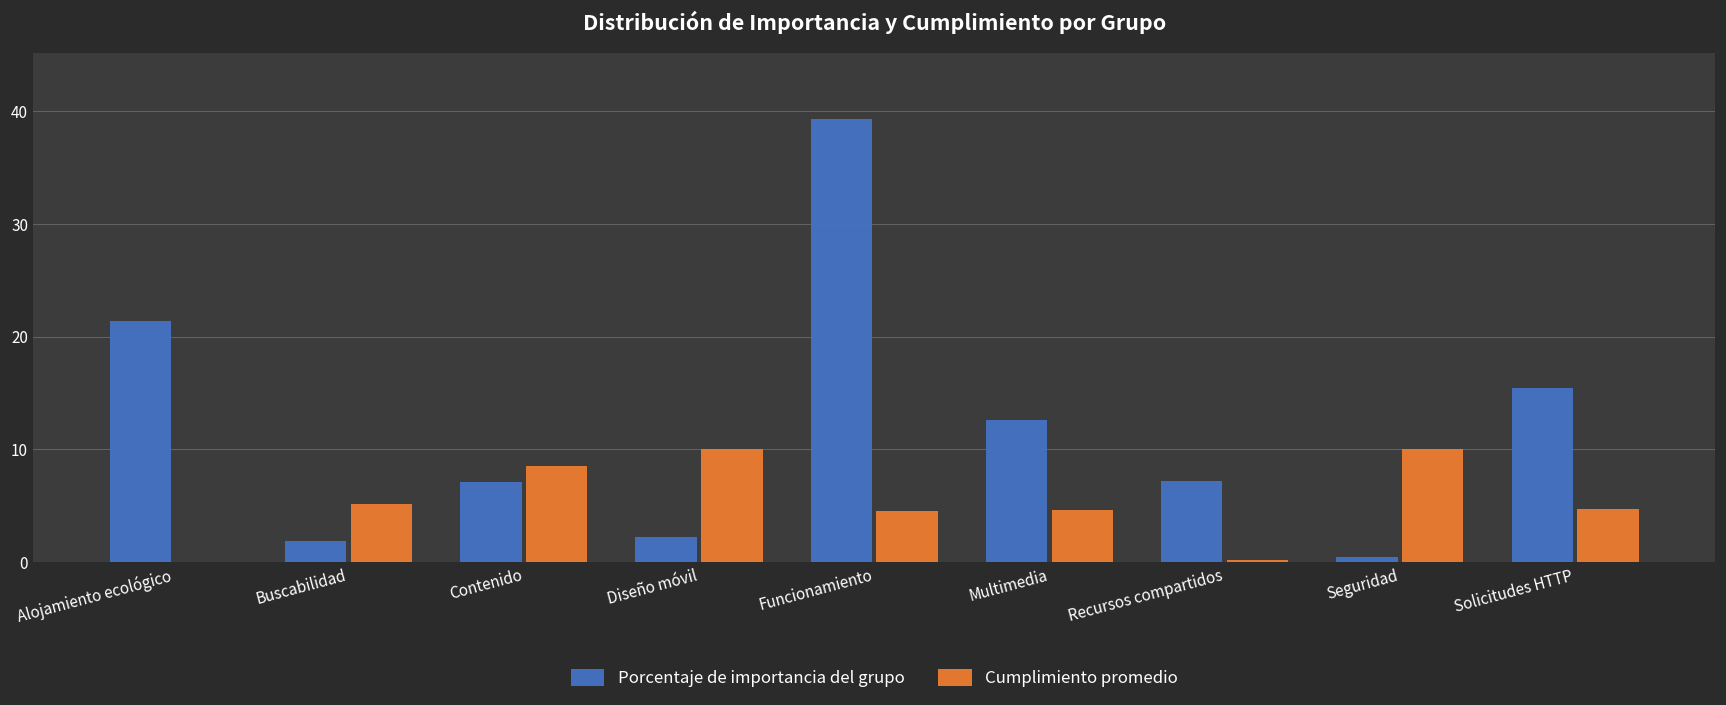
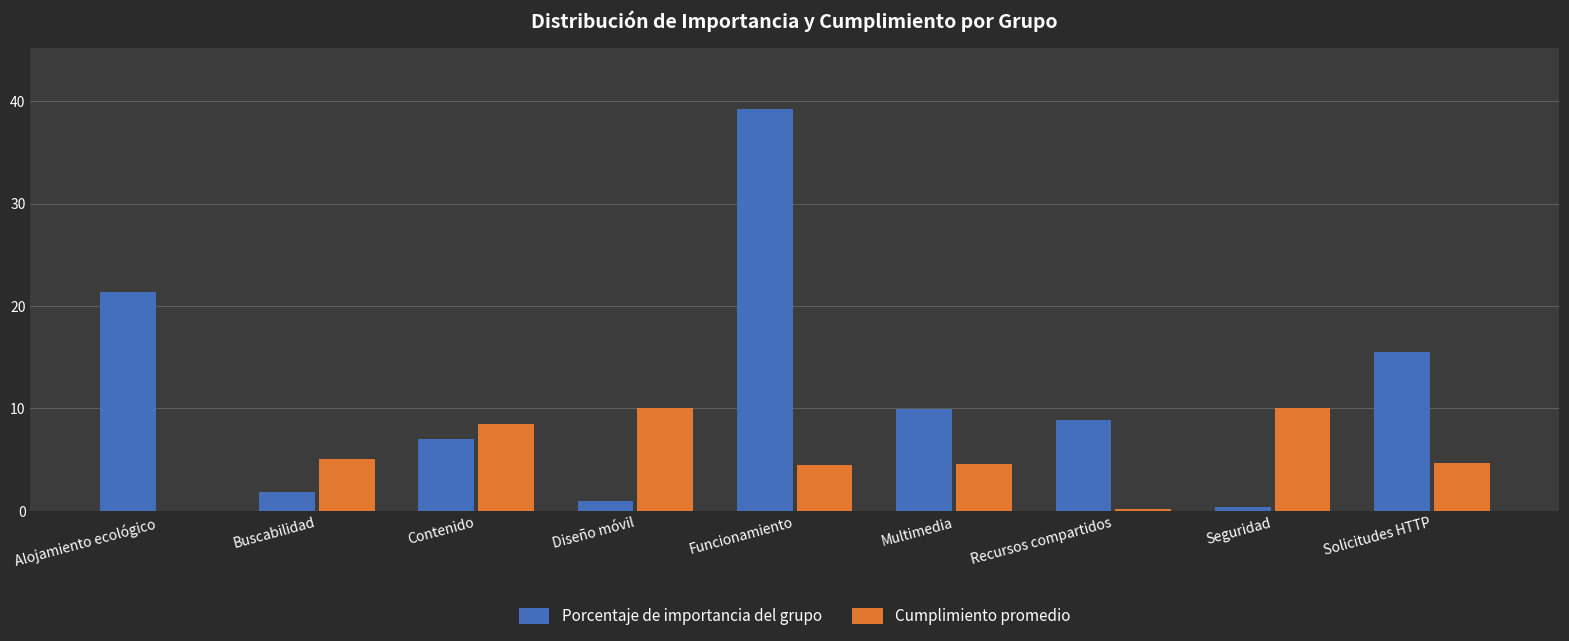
Porcentaje de importancia del grupo, Diseño móvil: 2.2 -> 1.0
Porcentaje de importancia del grupo, Multimedia: 12.6 -> 9.9
Porcentaje de importancia del grupo, Recursos compartidos: 7.1 -> 8.8
